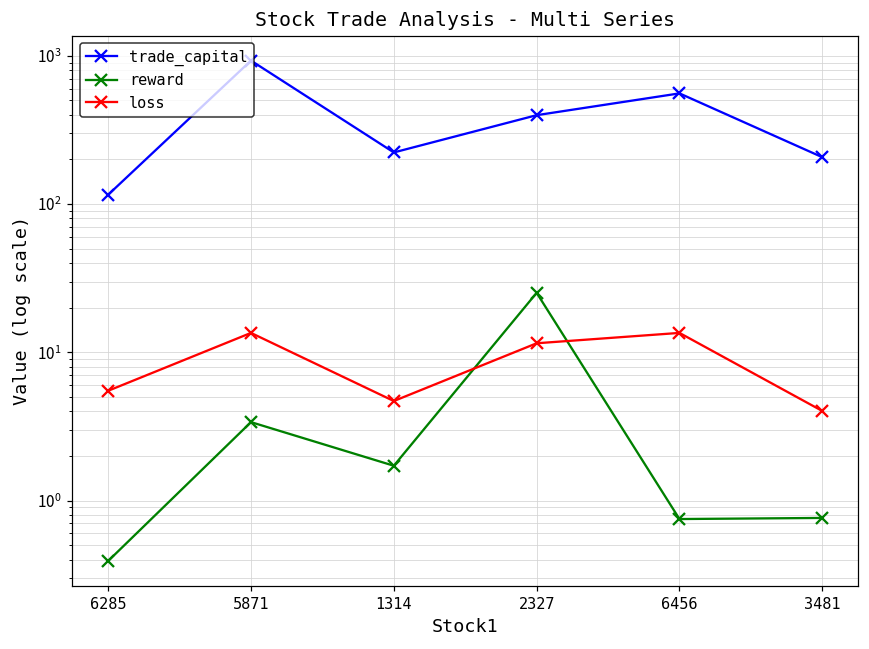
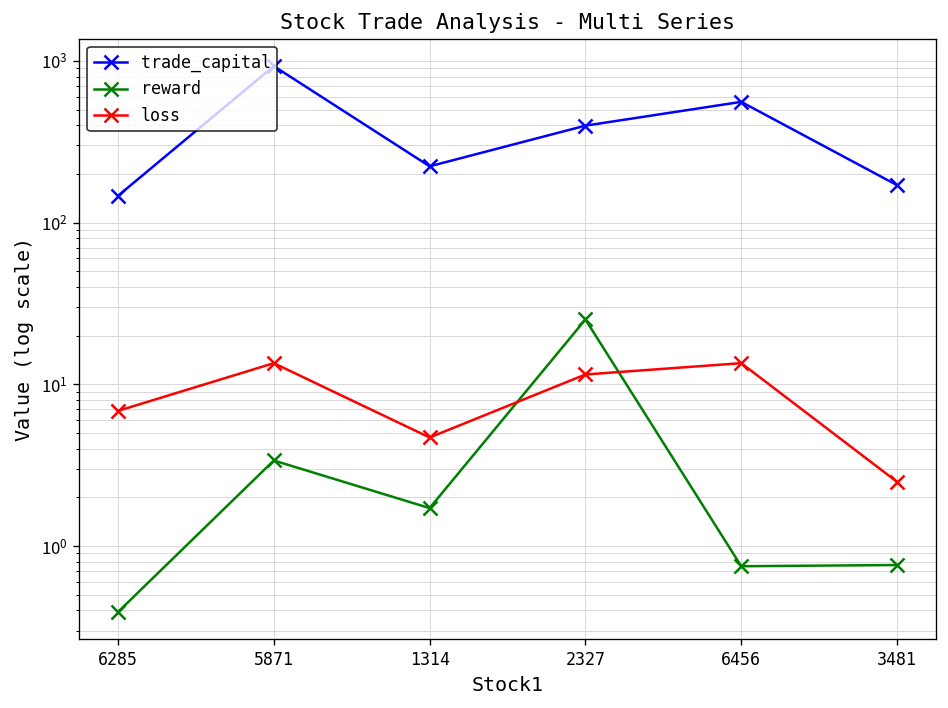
trade_capital, 6285: 120 -> 150
loss, 6285: 5.5 -> 7
trade_capital, 3481: 210 -> 170
loss, 3481: 4.0 -> 2.5
